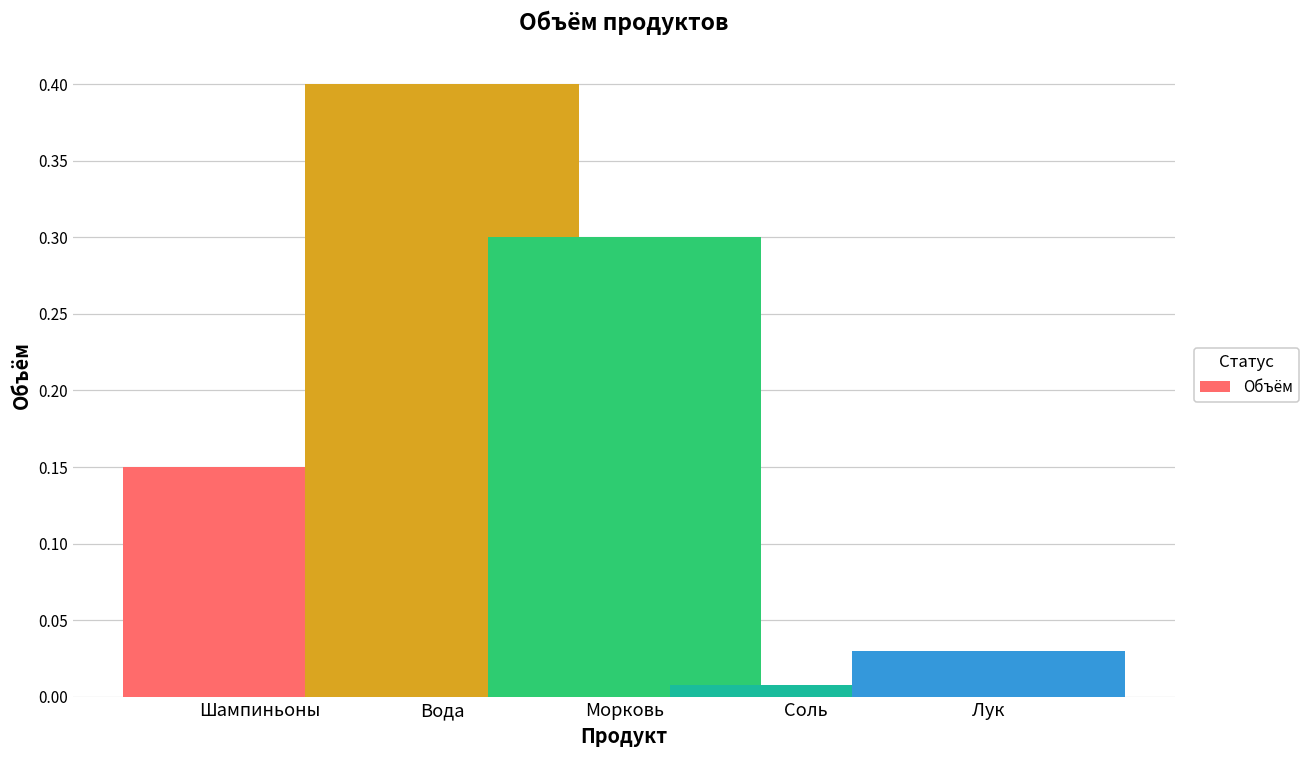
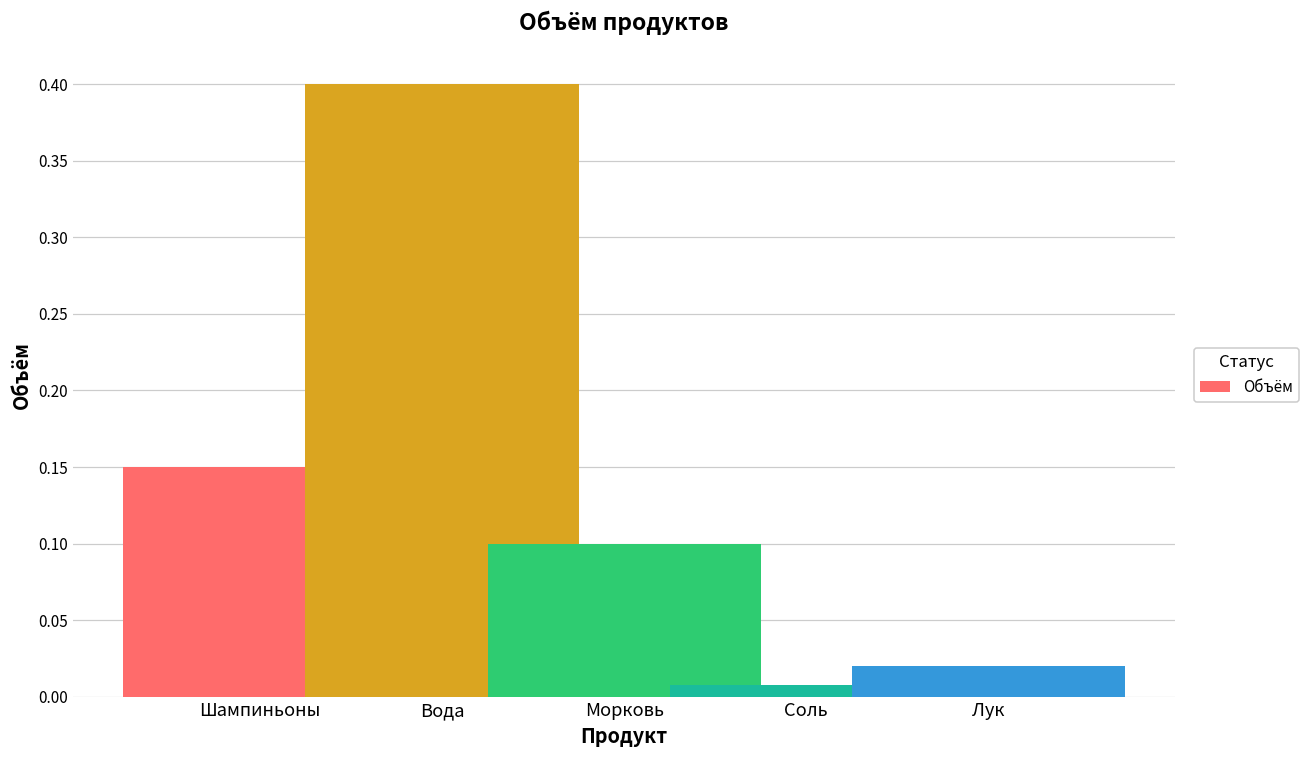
Морковь: 0.3 -> 0.1
Лук: 0.03 -> 0.02
